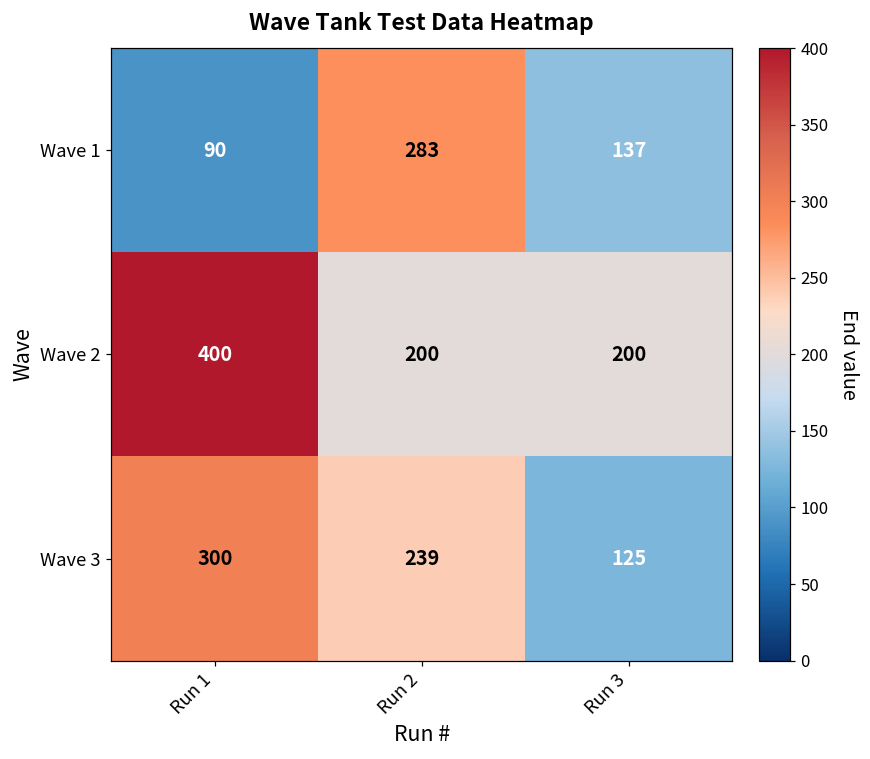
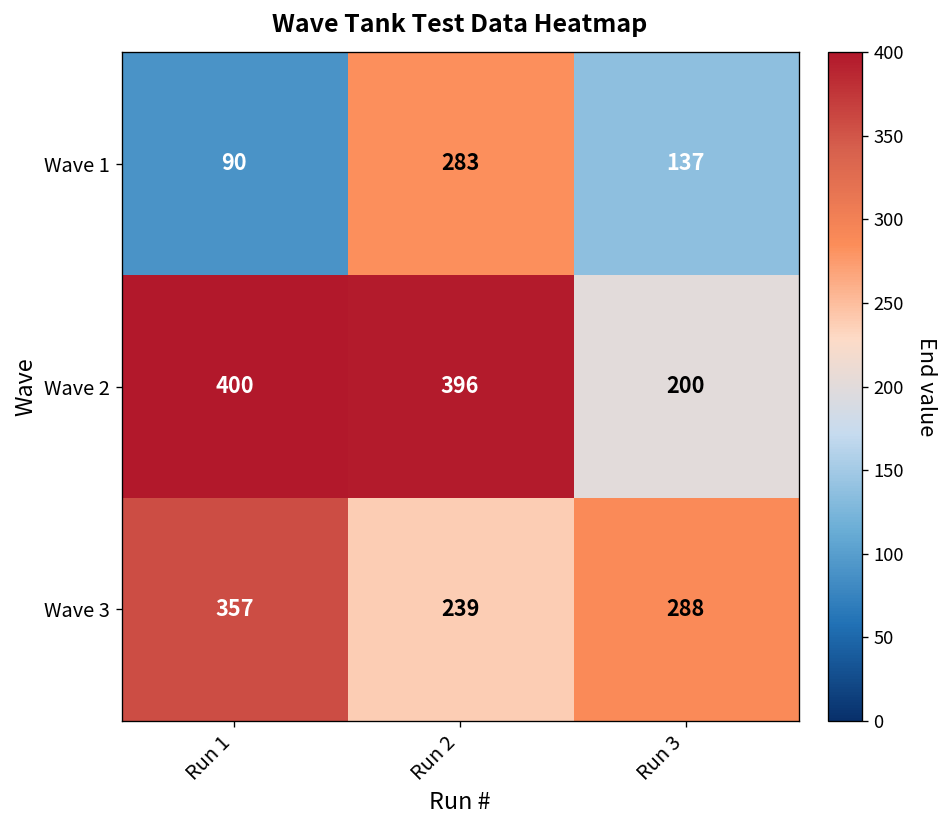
Wave 2, Run 2: 200 -> 396
Wave 3, Run 1: 300 -> 357
Wave 3, Run 3: 125 -> 288
